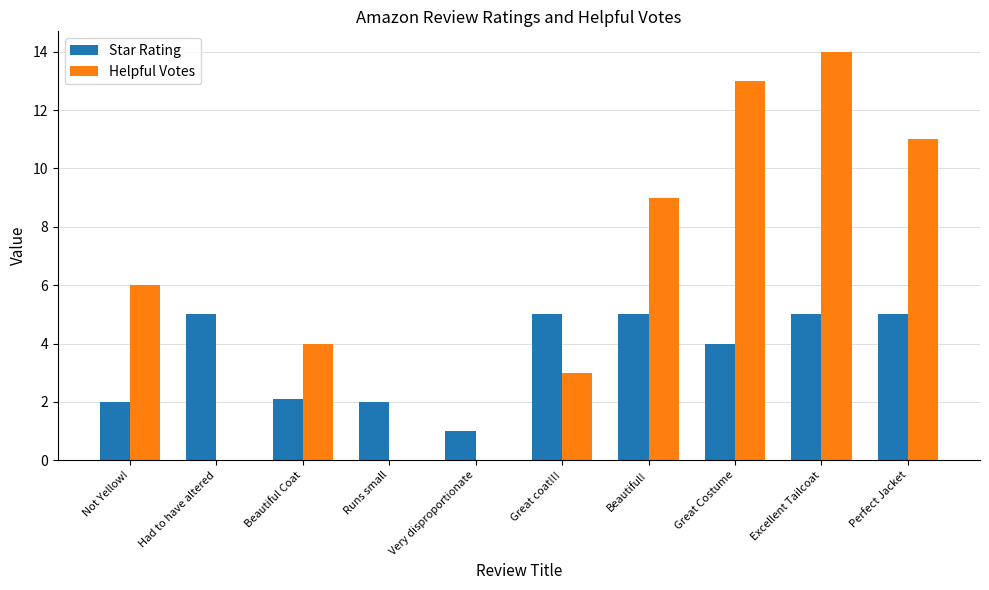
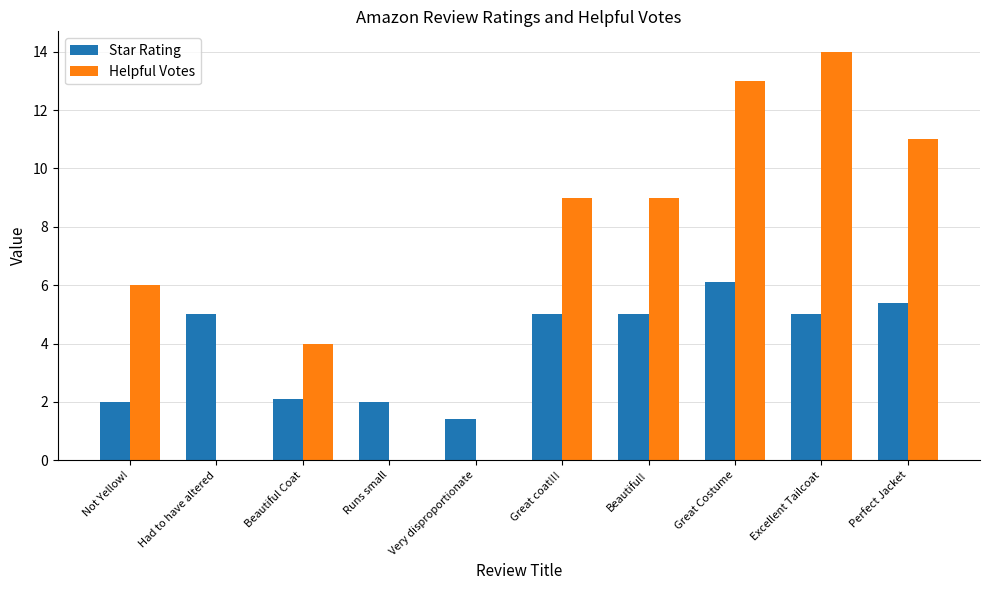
Star Rating, Very disproportionate: 1.0 -> 1.4
Helpful Votes, Great coat!!!: 3 -> 9
Star Rating, Great Costume: 4.0 -> 6.1
Star Rating, Perfect Jacket: 5.0 -> 5.4
